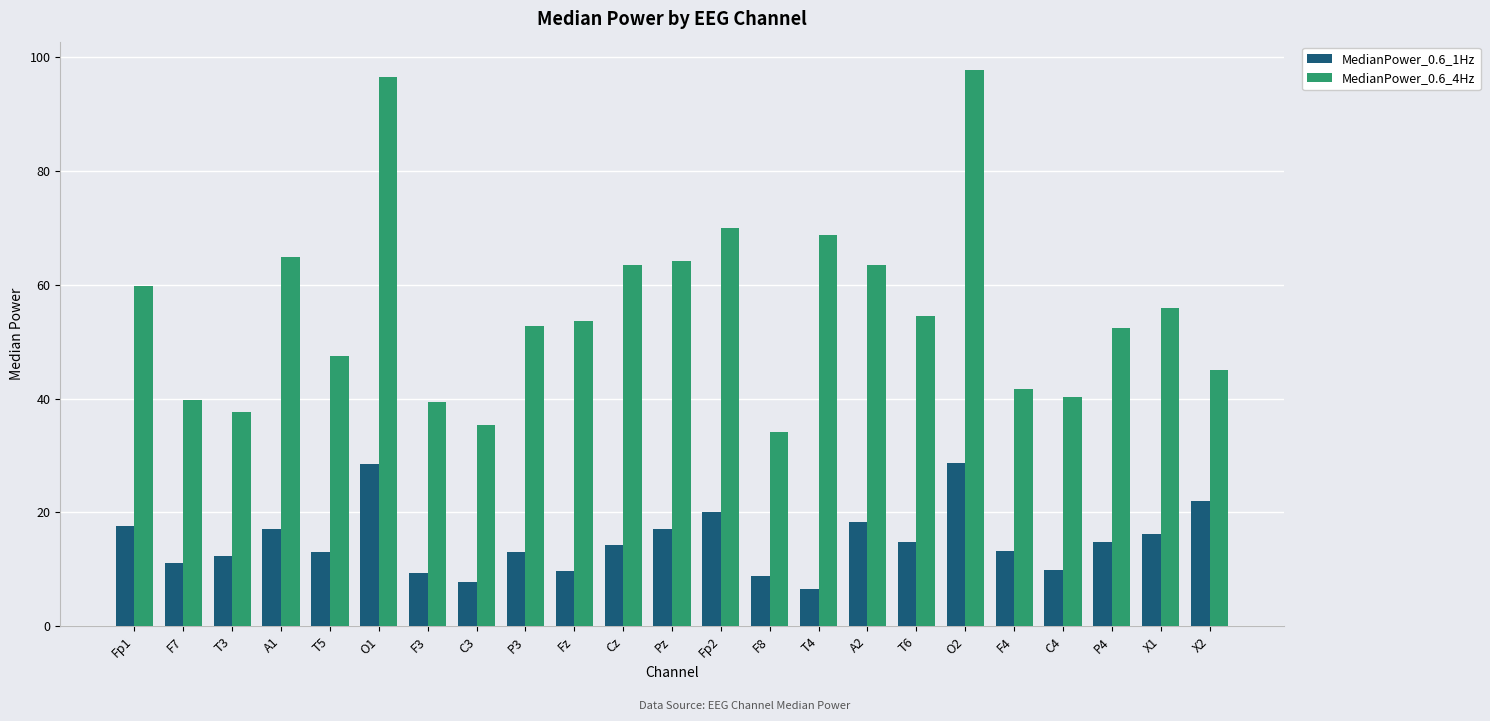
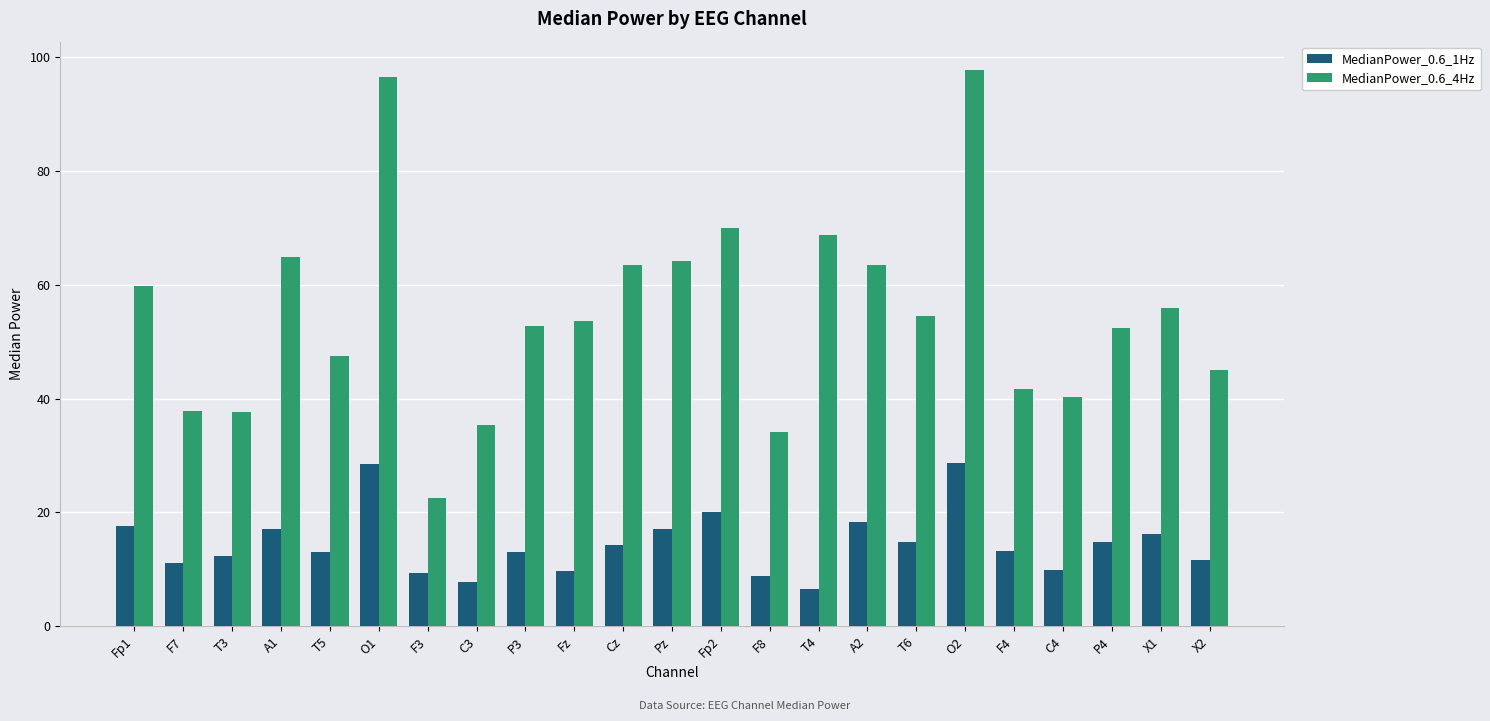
MedianPower_0.6_4Hz, F7: 40 -> 38
MedianPower_0.6_4Hz, F3: 39 -> 23
MedianPower_0.6_1Hz, X2: 22 -> 12
